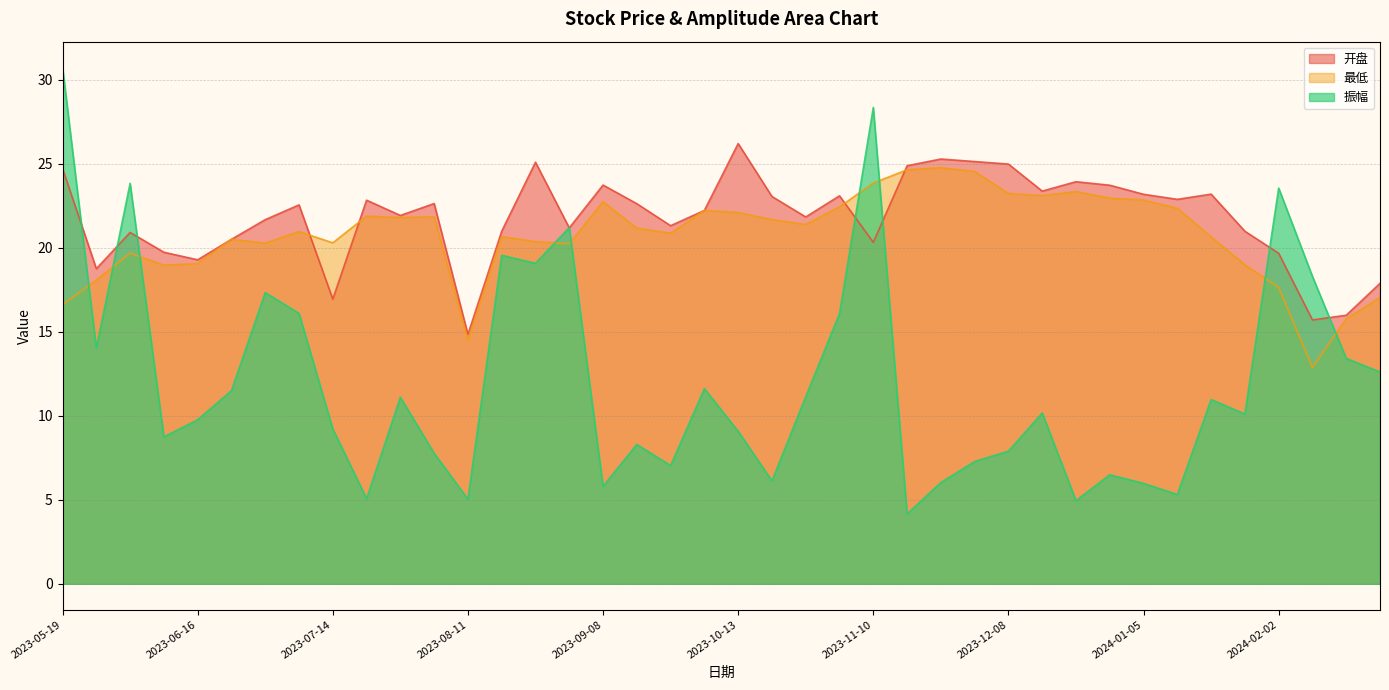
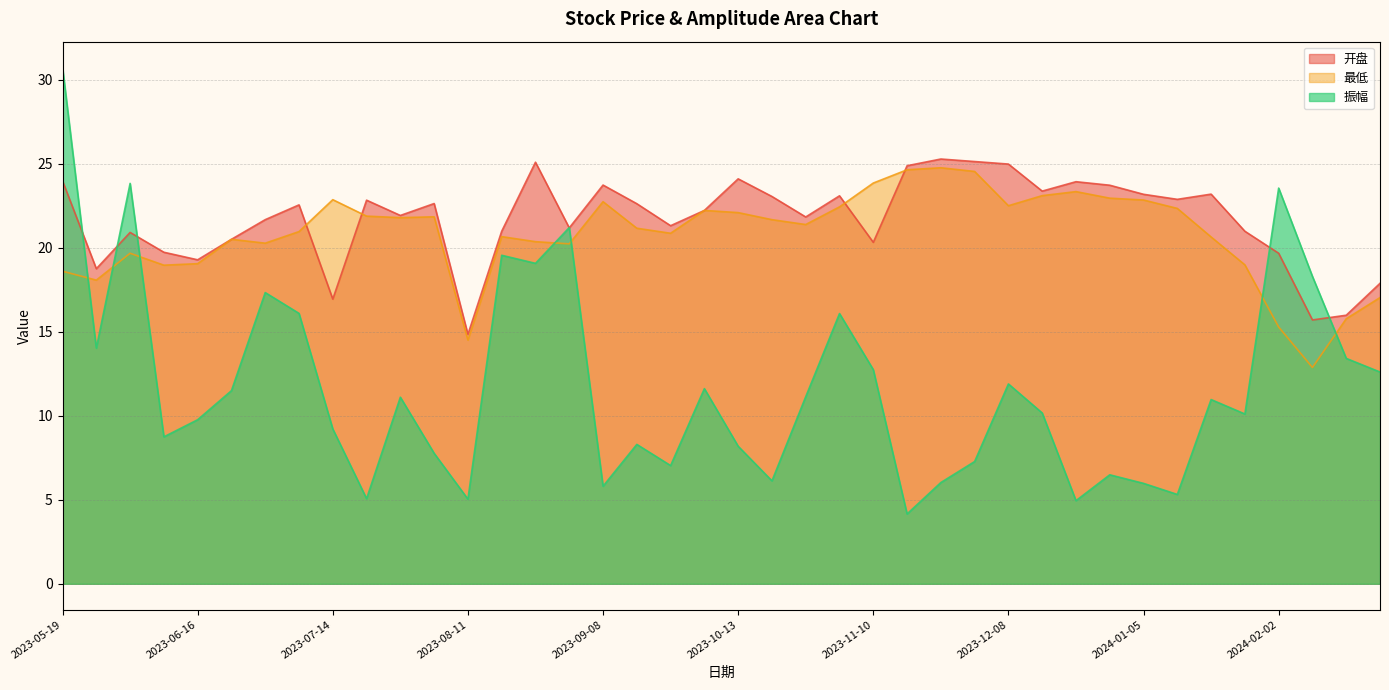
开盘, 2023-05-19: 24.7 -> 24.0
最低, 2023-05-19: 16.6 -> 18.6
最低, 2023-07-14: 20.3 -> 22.9
开盘, 2023-10-13: 26.2 -> 24.1
振幅, 2023-10-13: 9.1 -> 8.2
振幅, 2023-11-10: 28.4 -> 12.8
最低, 2023-12-08: 23.2 -> 22.5
振幅, 2023-12-08: 7.9 -> 11.9
最低, 2024-02-02: 17.7 -> 15.3
